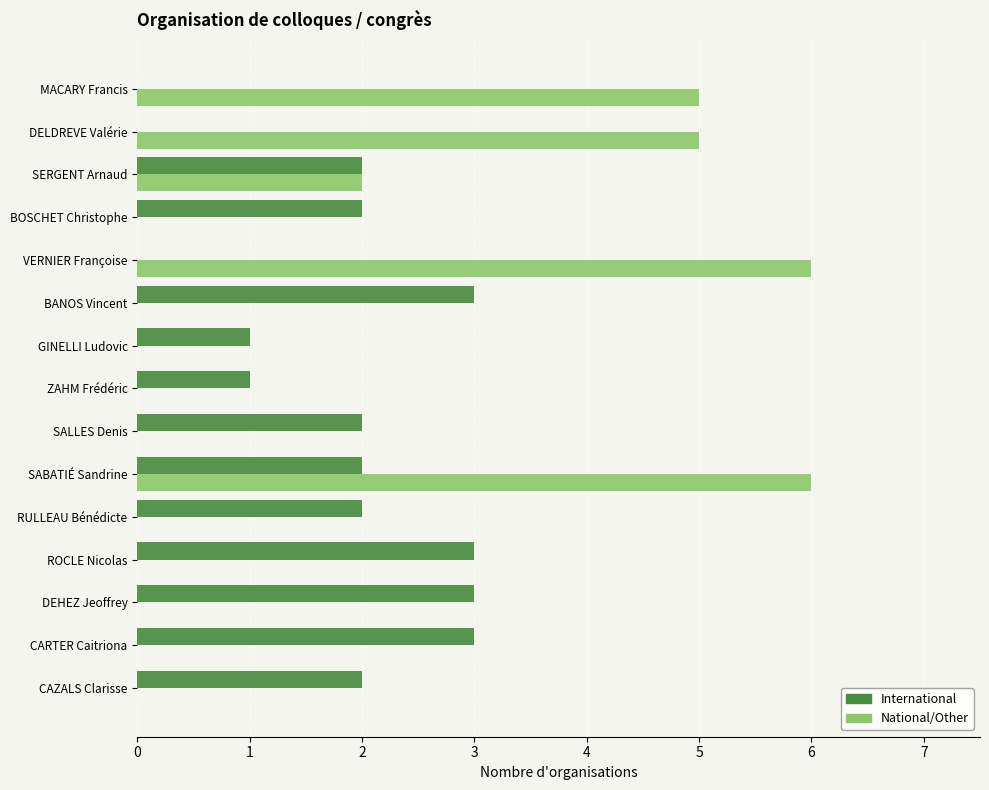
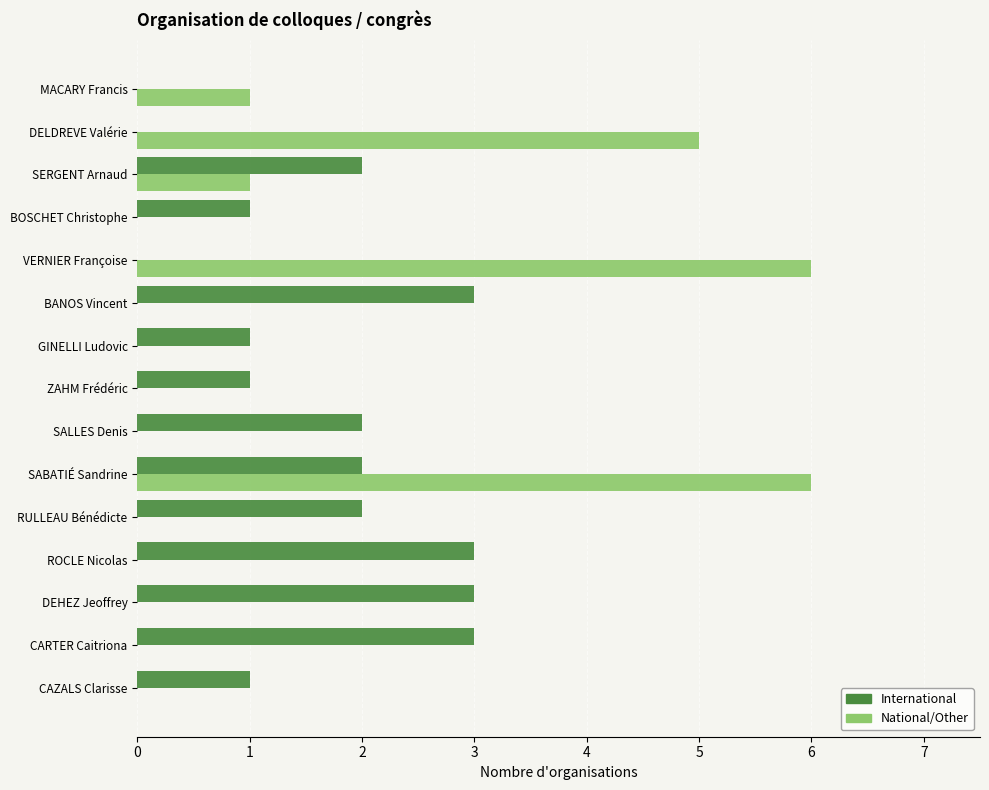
National/Other, MACARY Francis: 5 -> 1
National/Other, SERGENT Arnaud: 2 -> 1
International, BOSCHET Christophe: 2 -> 1
International, CAZALS Clarisse: 2 -> 1
